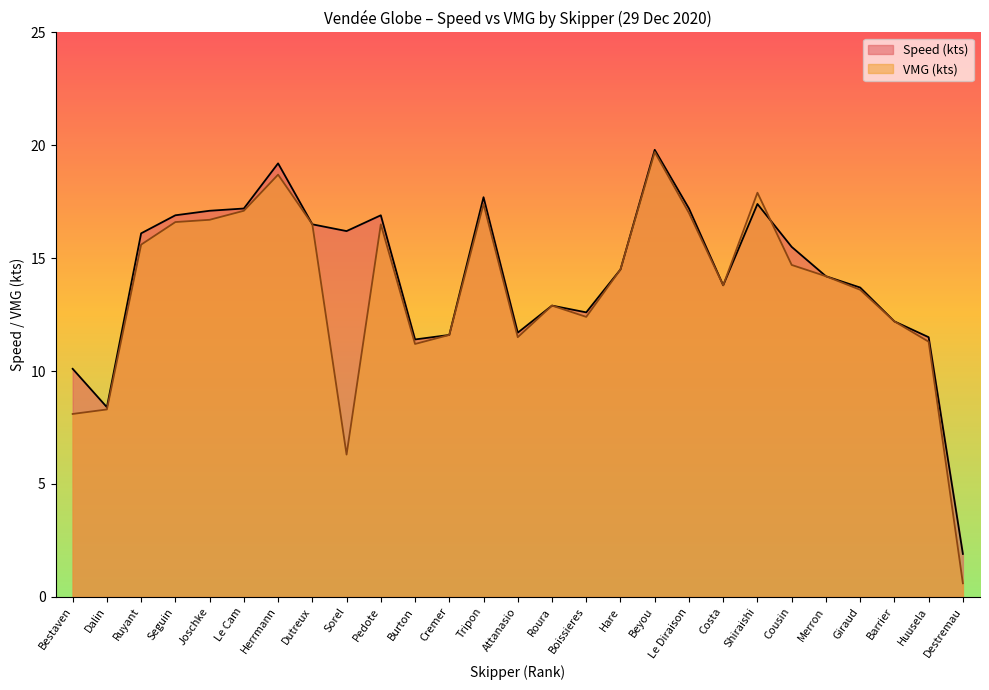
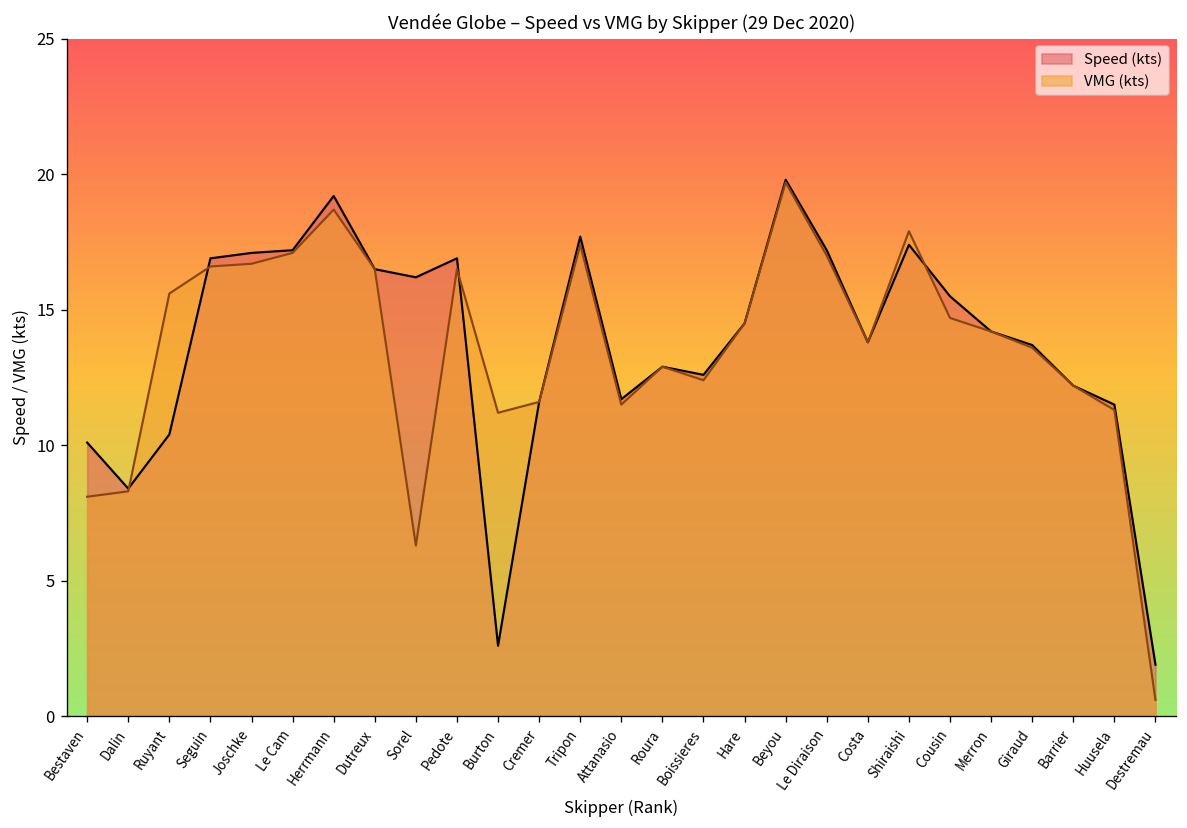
Speed (kts), Ruyant: 16.1 -> 10.4
Speed (kts), Burton: 11.4 -> 2.6
